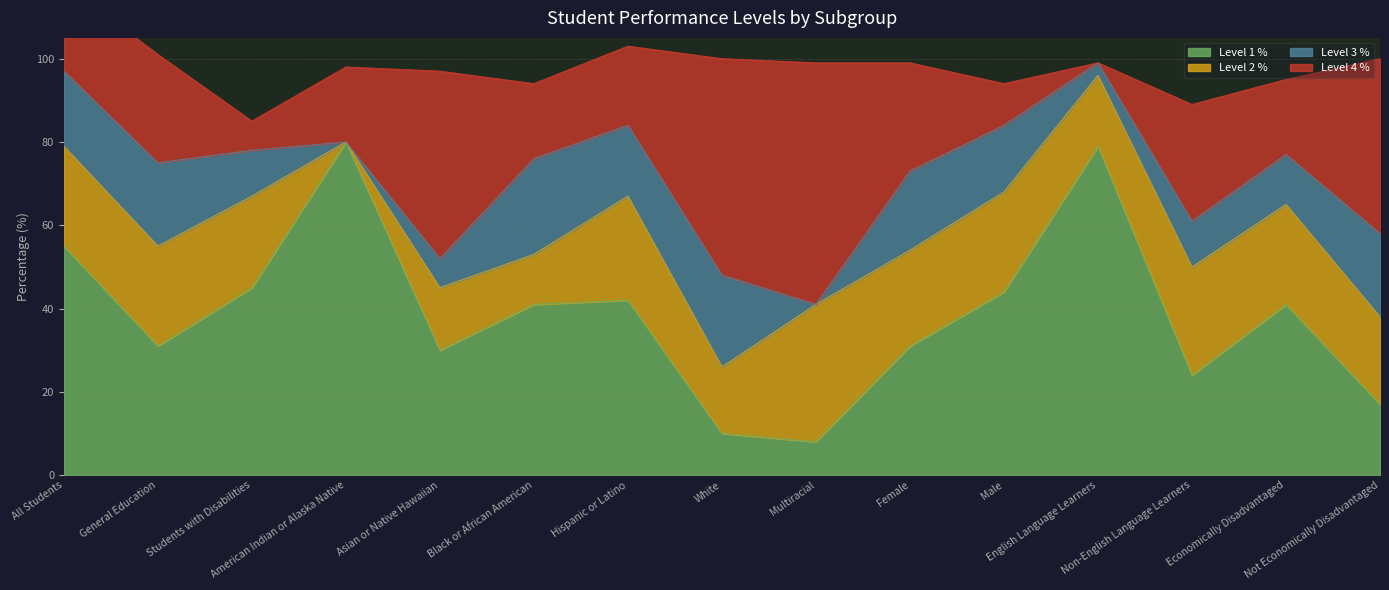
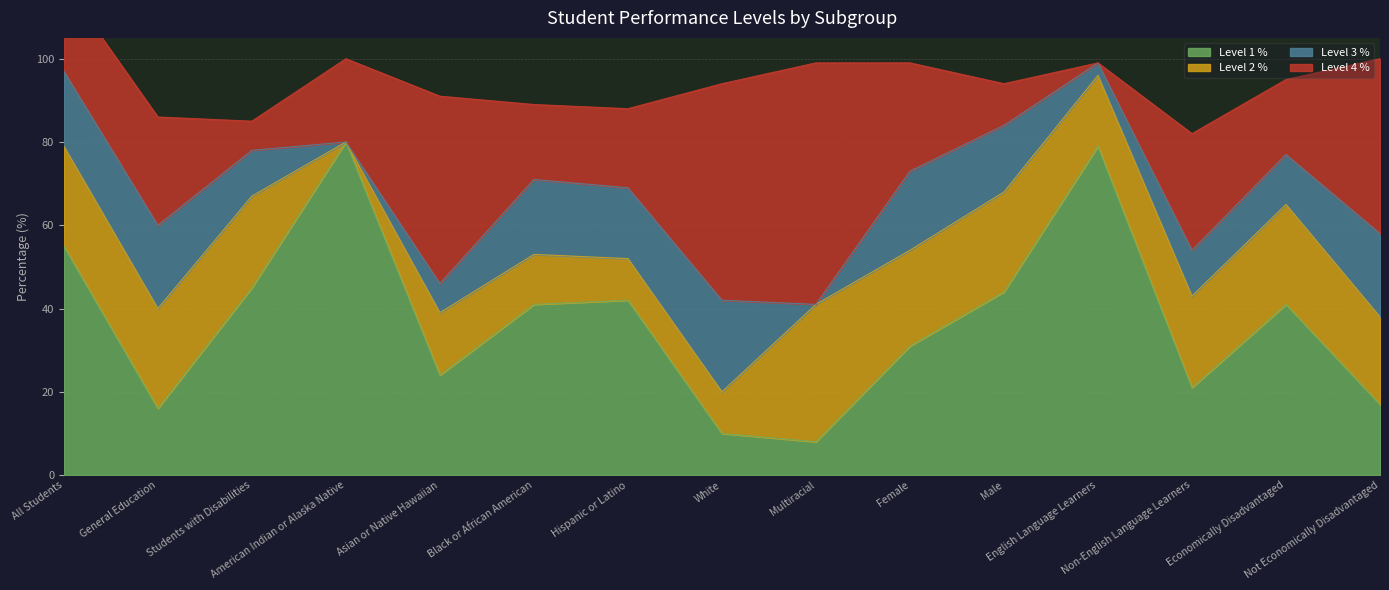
Level 1 %, General Education: 31 -> 16
Level 4 %, American Indian or Alaska Native: 18 -> 20
Level 1 %, Asian or Native Hawaiian: 30 -> 24
Level 3 %, Black or African American: 23 -> 18
Level 2 %, Hispanic or Latino: 25 -> 10
Level 2 %, White: 16 -> 10
Level 1 %, Non-English Language Learners: 24 -> 21
Level 2 %, Non-English Language Learners: 26 -> 22
